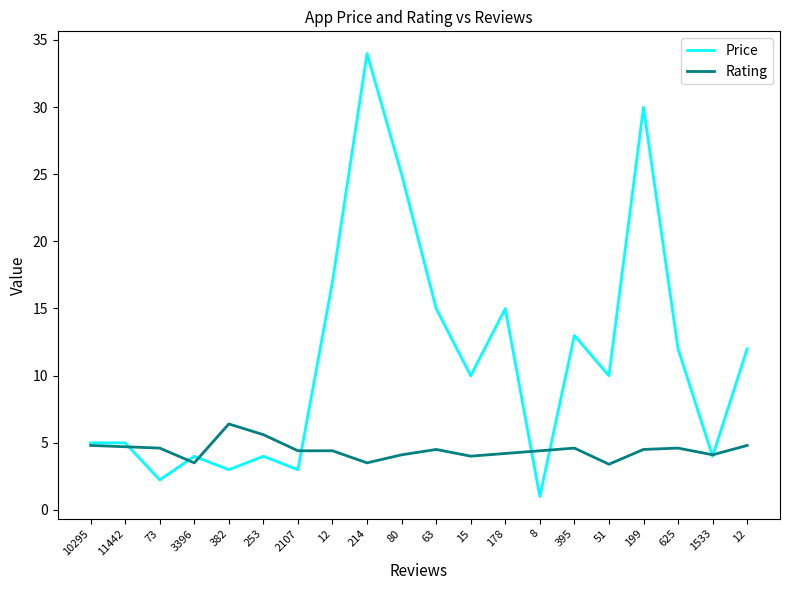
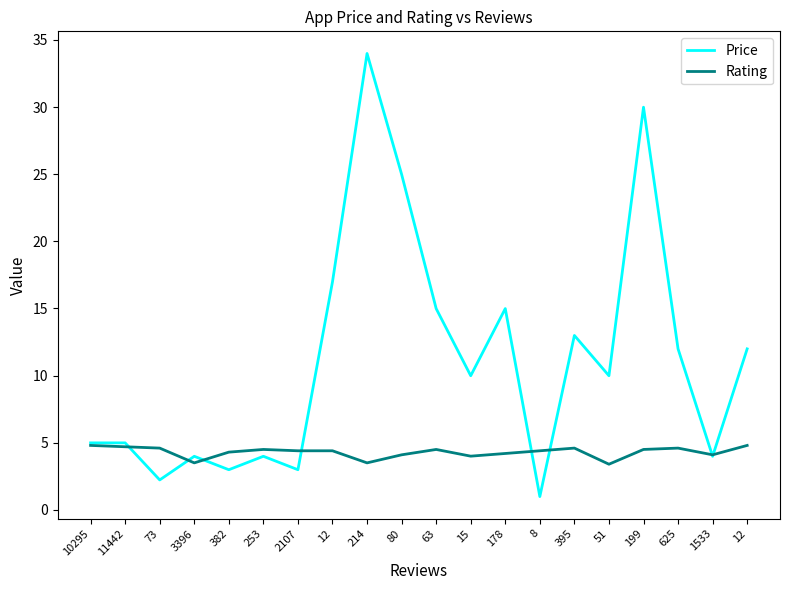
Rating, 382: 6.4 -> 4.3
Rating, 253: 5.6 -> 4.5
